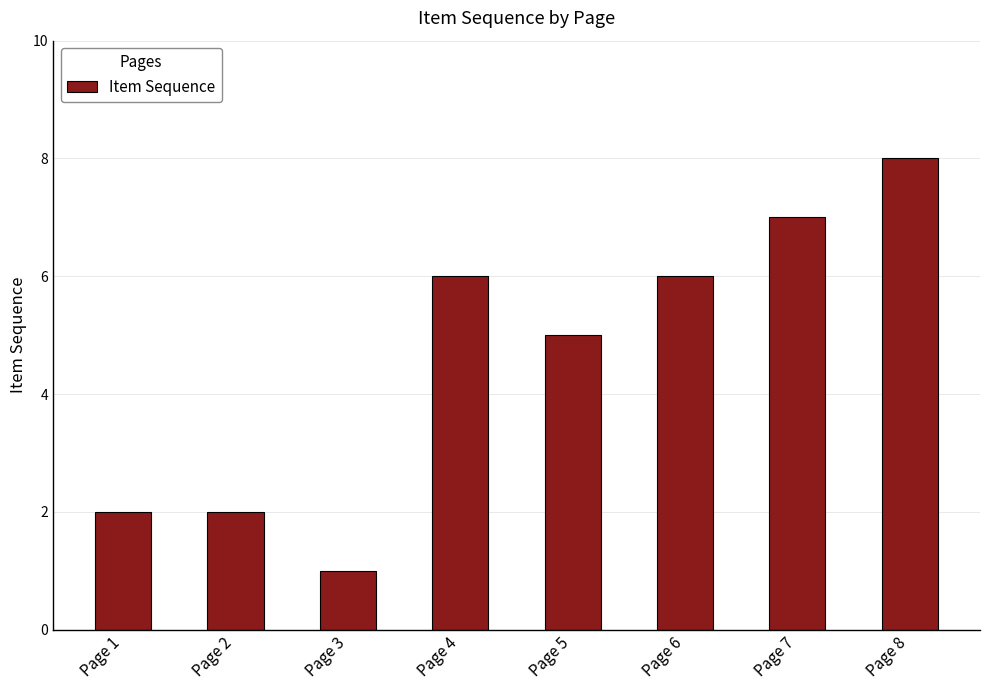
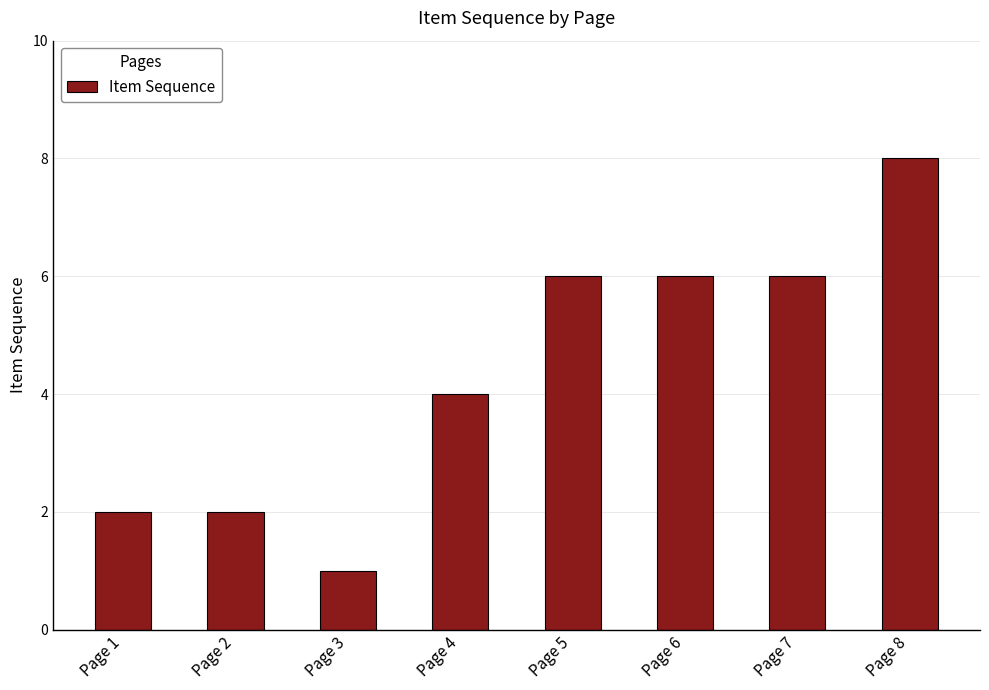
Page 4: 6 -> 4
Page 5: 5 -> 6
Page 7: 7 -> 6
